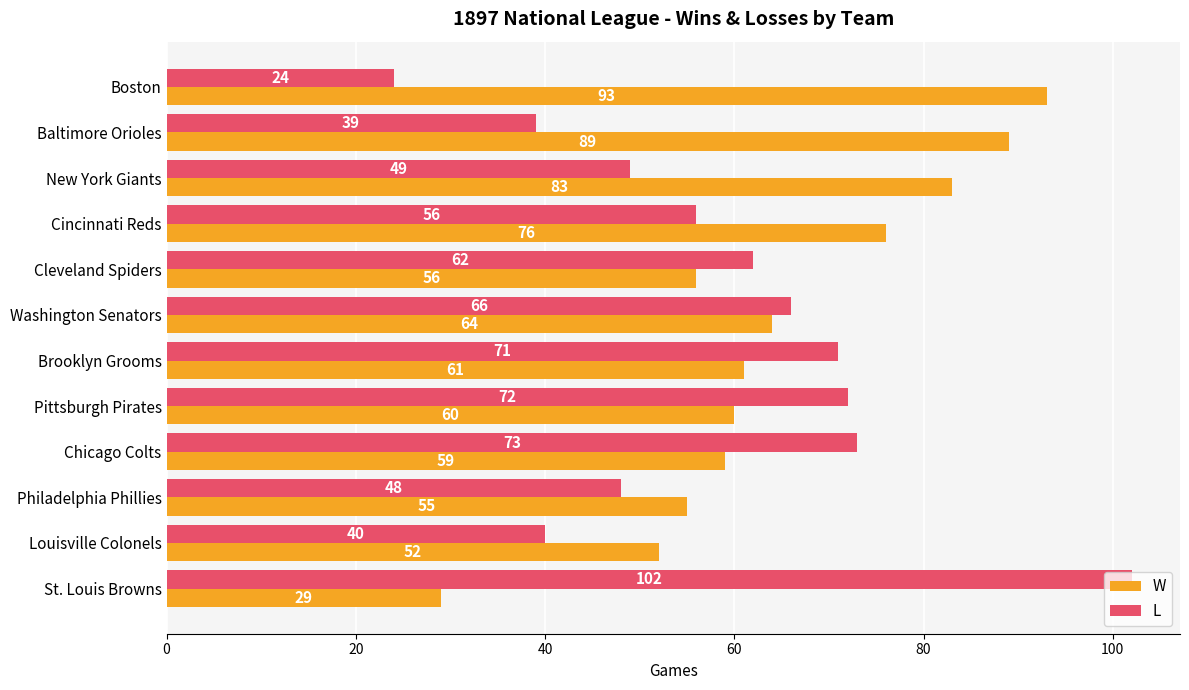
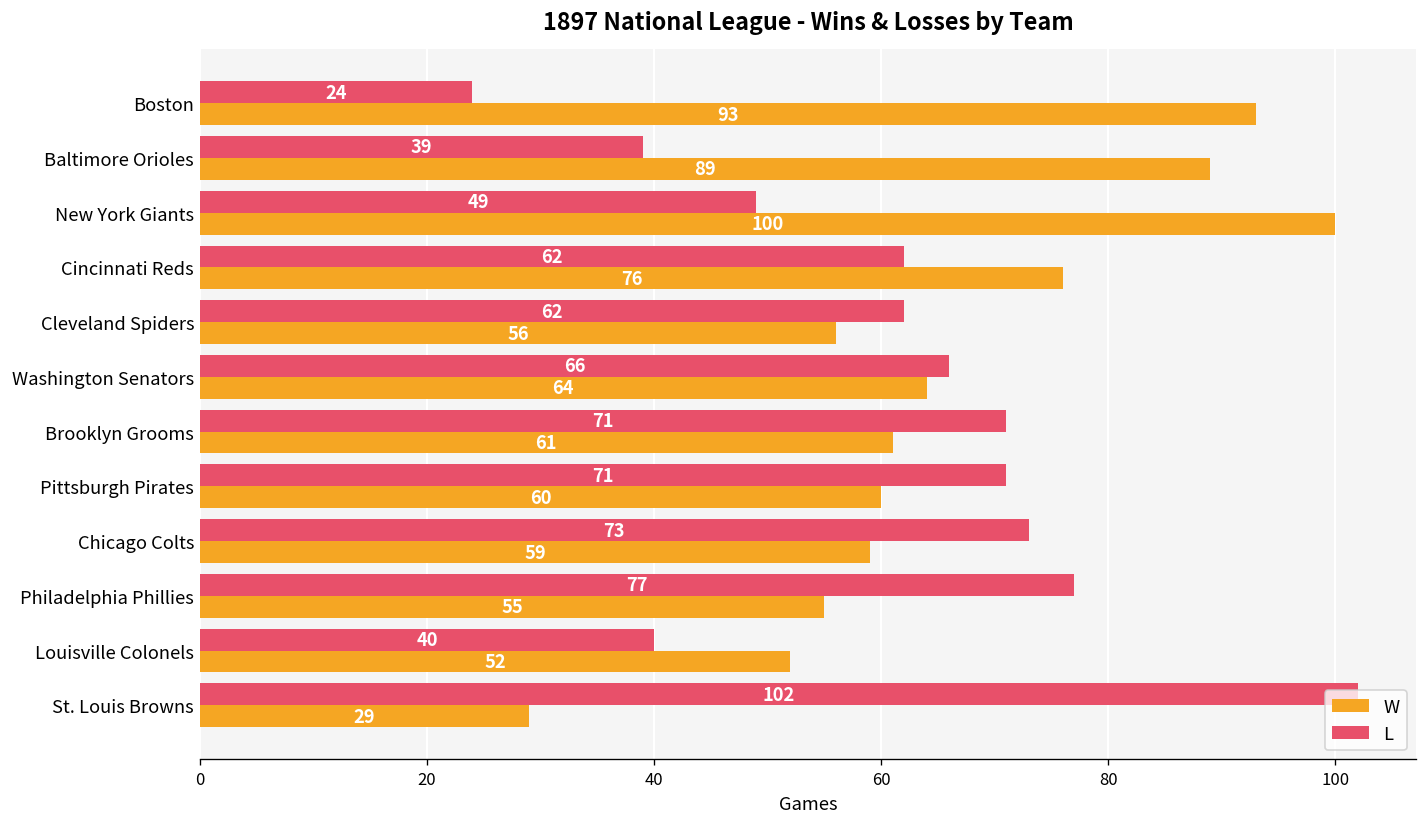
W, New York Giants: 83 -> 100
L, Cincinnati Reds: 56 -> 62
L, Pittsburgh Pirates: 72 -> 71
L, Philadelphia Phillies: 48 -> 77
